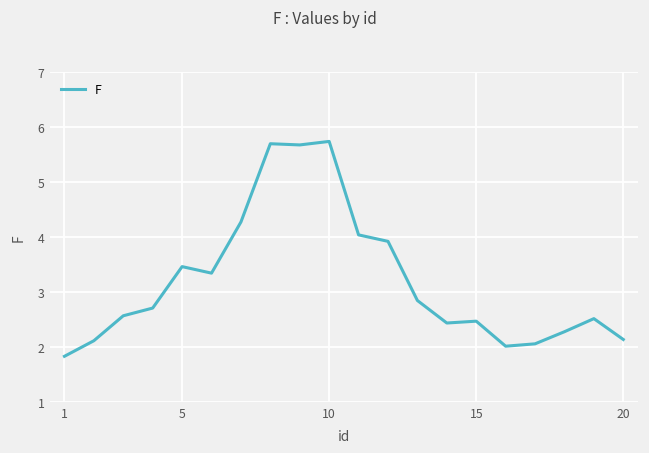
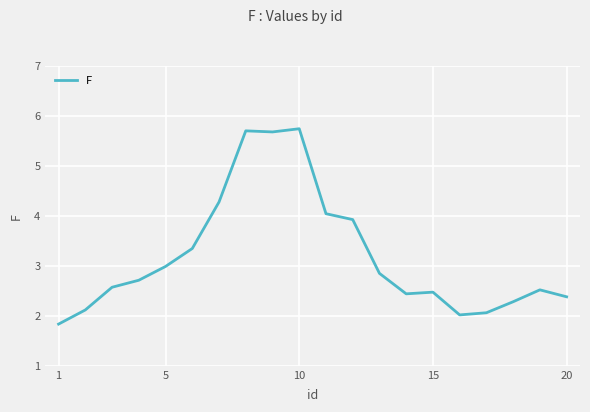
5: 3.5 -> 3.0
20: 2.1 -> 2.4
